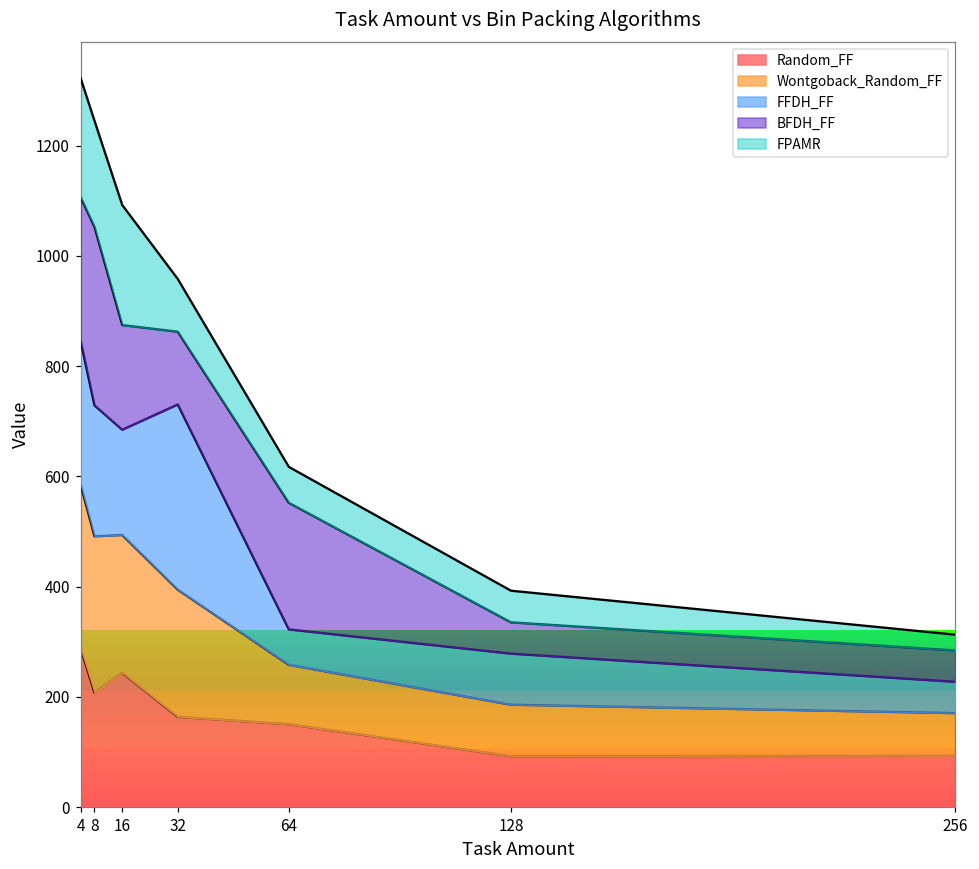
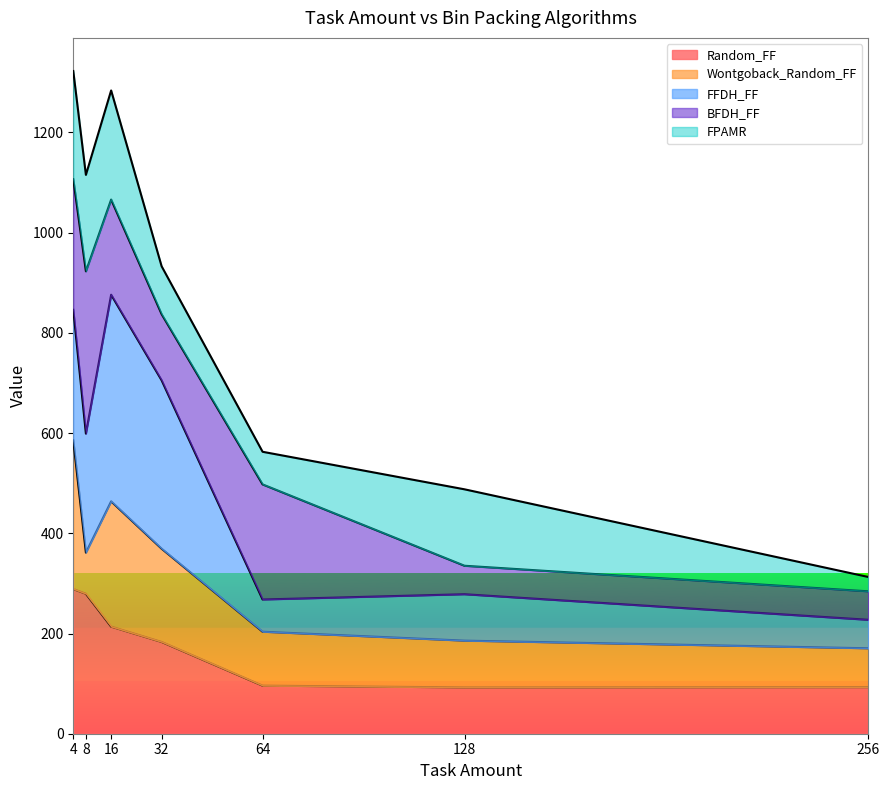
Random_FF, 8: 210 -> 280
Wontgoback_Random_FF, 8: 280 -> 80
Random_FF, 16: 240 -> 210
FFDH_FF, 16: 190 -> 410
Random_FF, 32: 160 -> 180
Wontgoback_Random_FF, 32: 230 -> 190
Random_FF, 64: 150 -> 100
FPAMR, 128: 60 -> 150
